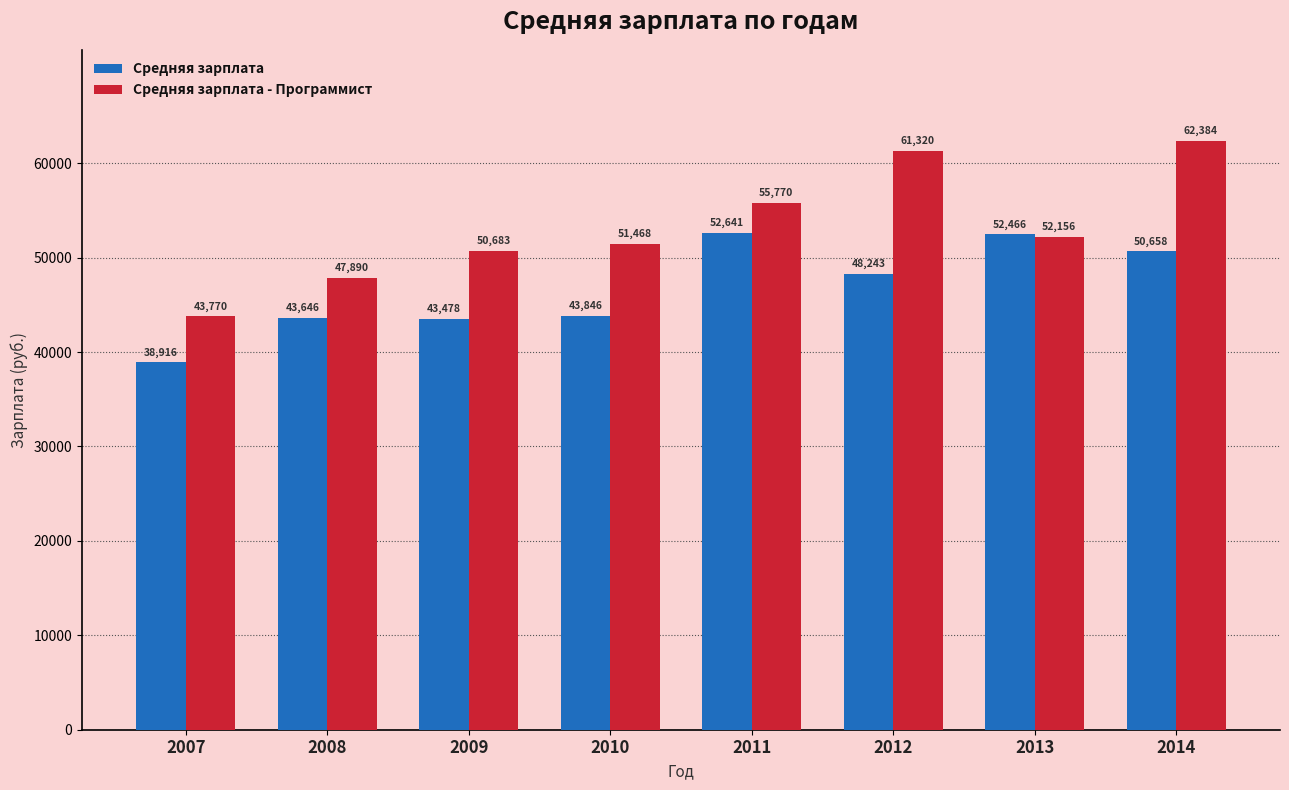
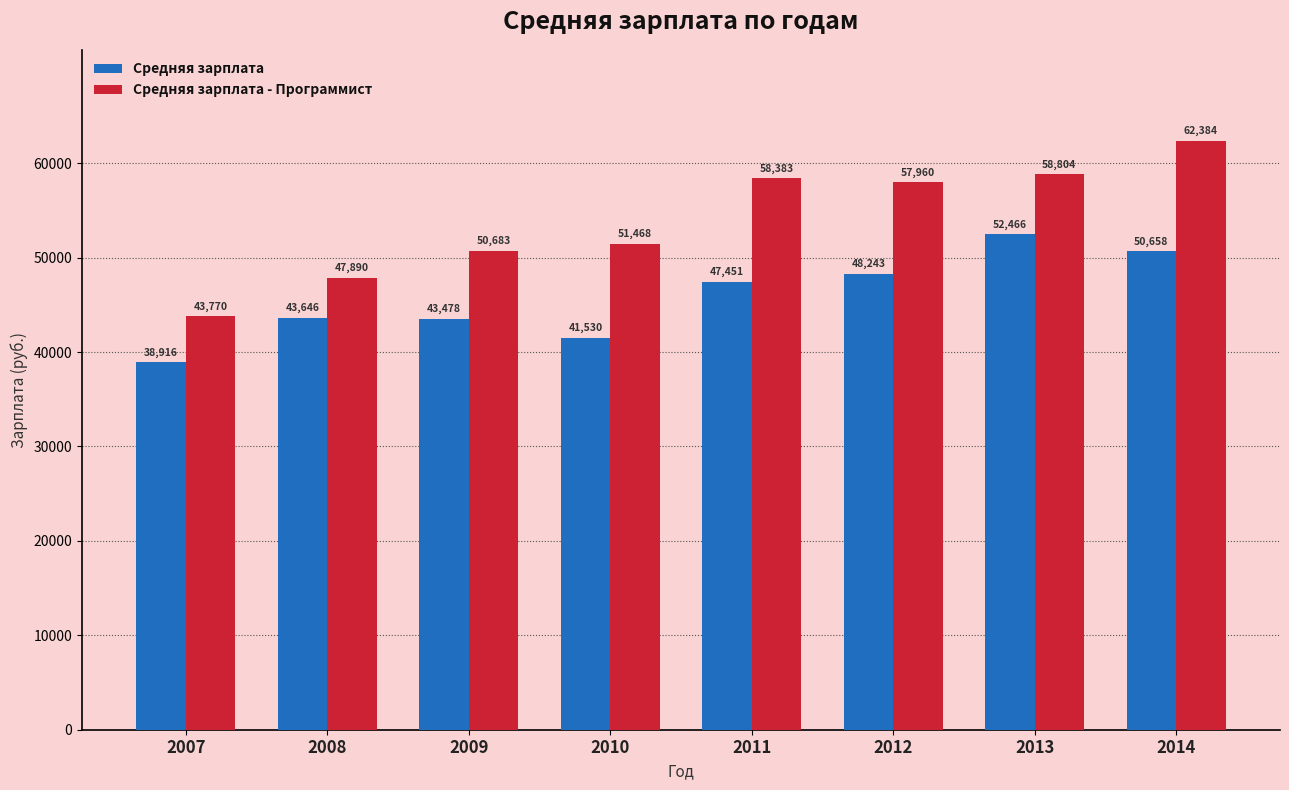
Средняя зарплата, 2010: 43,846 -> 41,530
Средняя зарплата, 2011: 52,641 -> 47,451
Средняя зарплата - Программист, 2011: 55,770 -> 58,383
Средняя зарплата - Программист, 2012: 61,320 -> 57,960
Средняя зарплата - Программист, 2013: 52,156 -> 58,804
